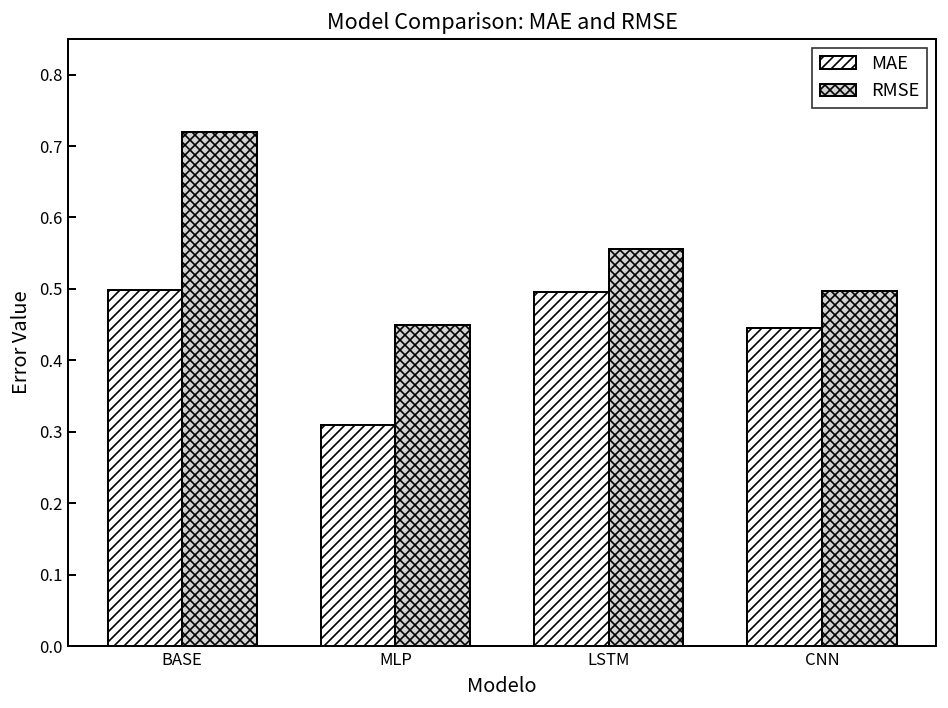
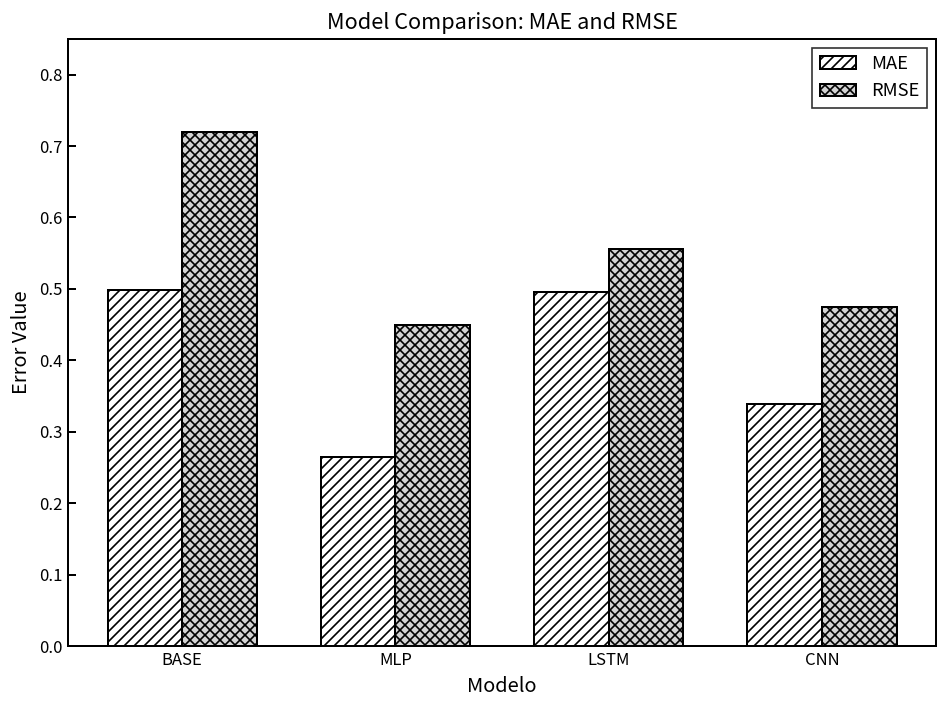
MAE, MLP: 0.31 -> 0.26
MAE, CNN: 0.44 -> 0.34
RMSE, CNN: 0.50 -> 0.47
